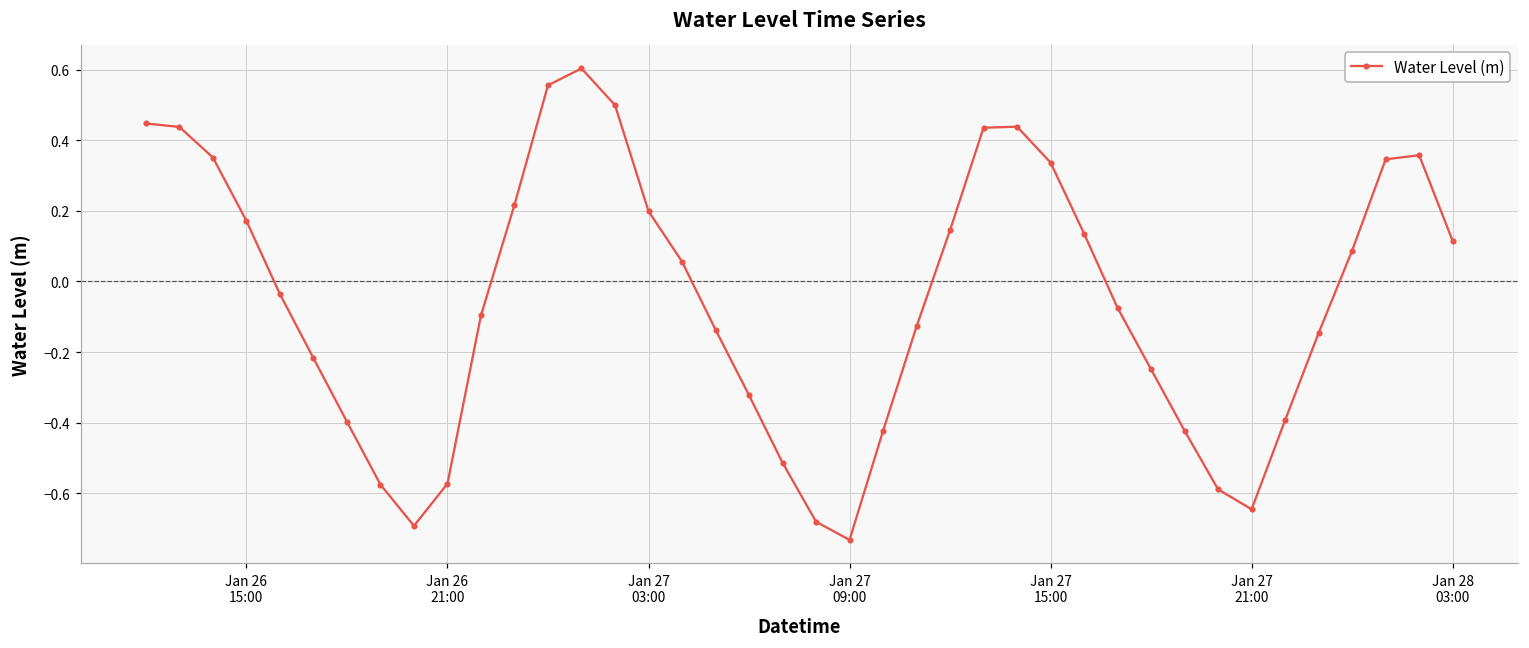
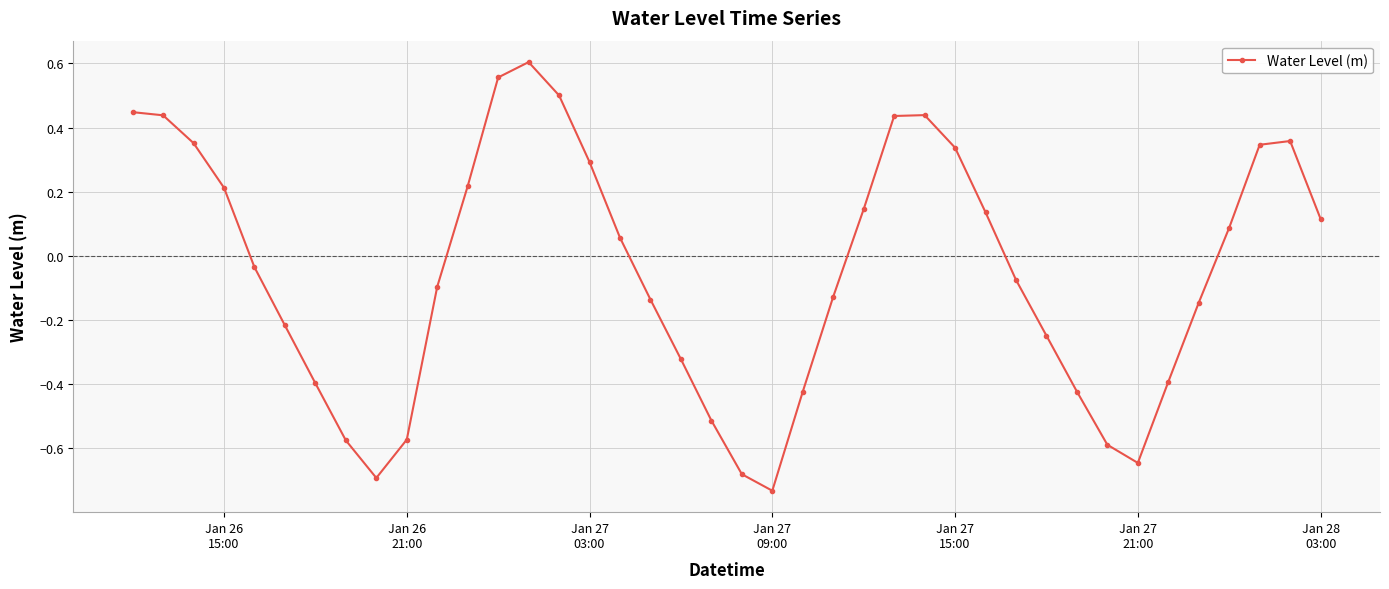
Jan 26 15:00: 0.17 -> 0.21
Jan 27 03:00: 0.20 -> 0.29
